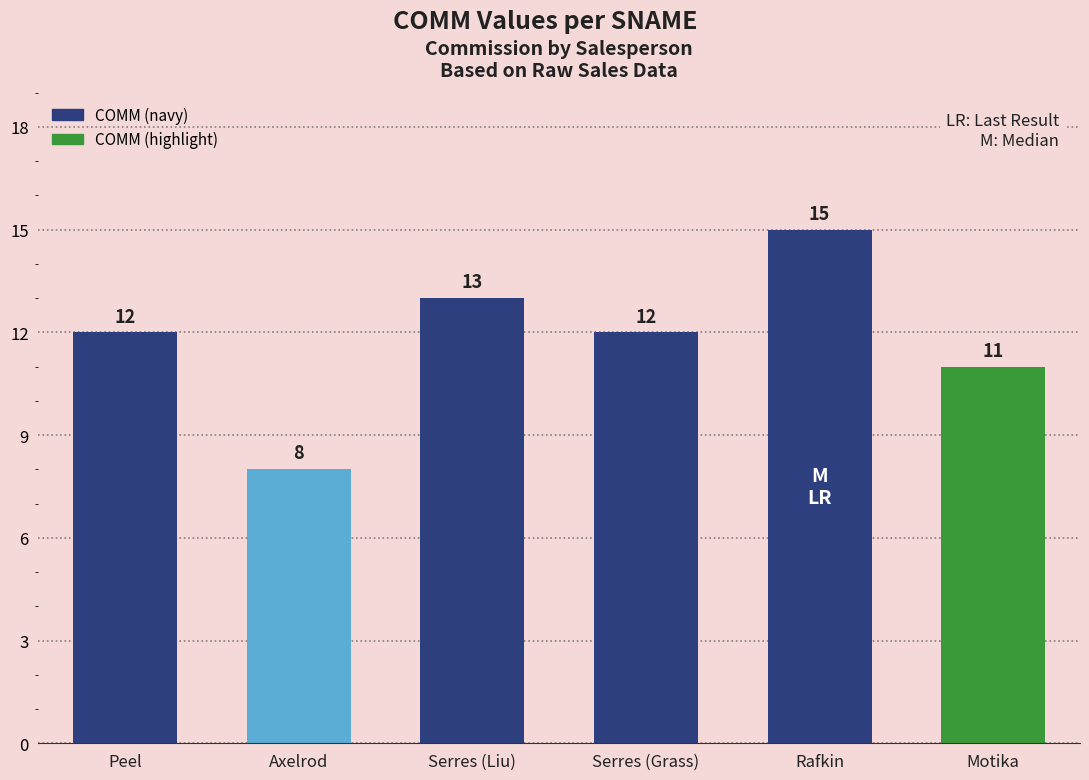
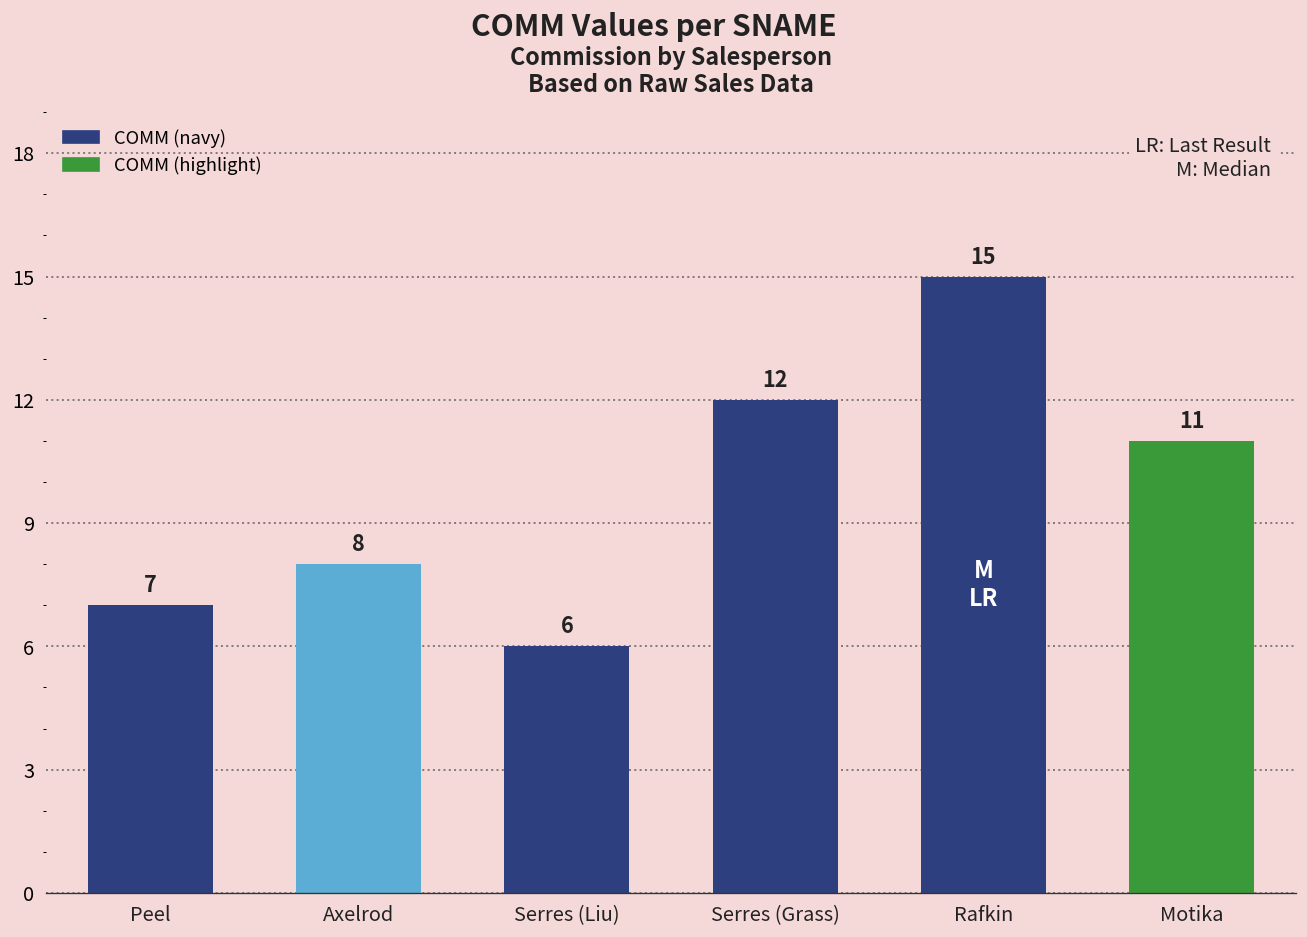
Peel: 12 -> 7
Serres (Liu): 13 -> 6
